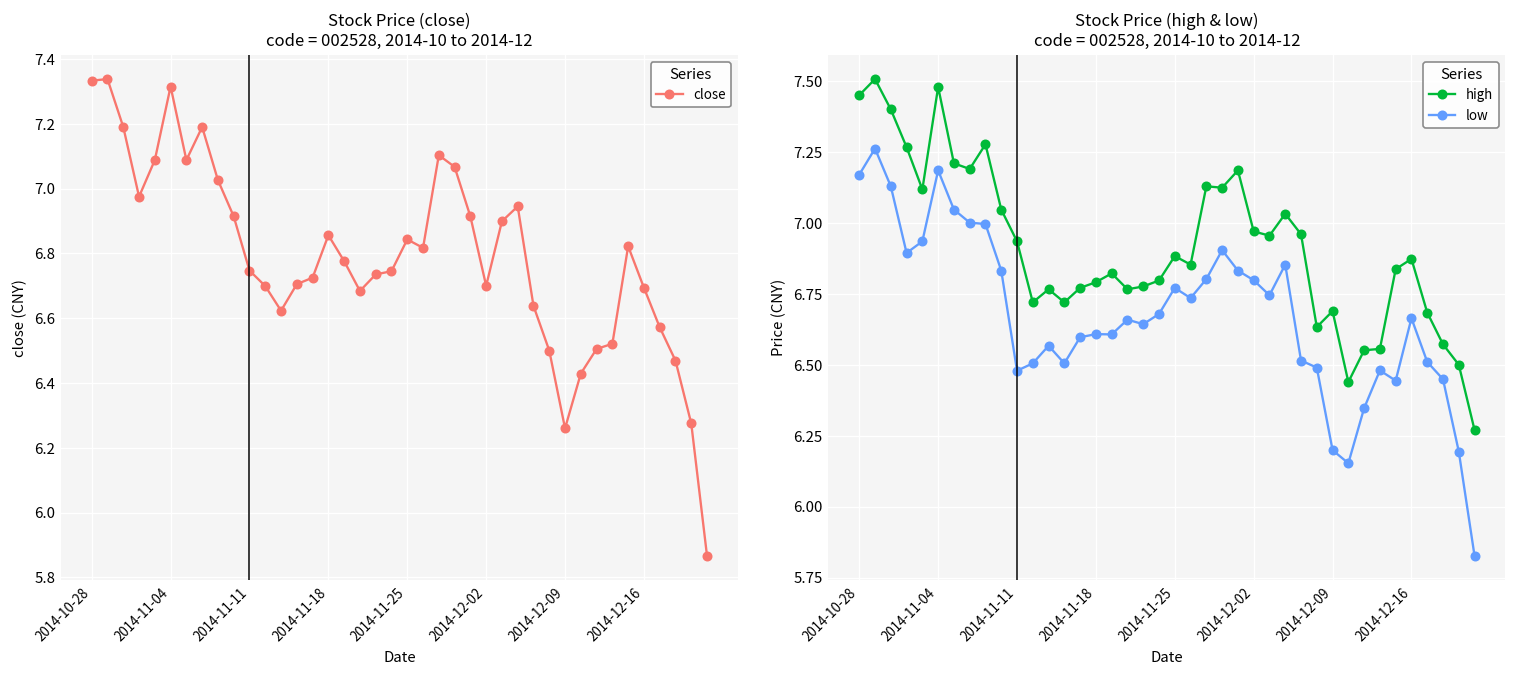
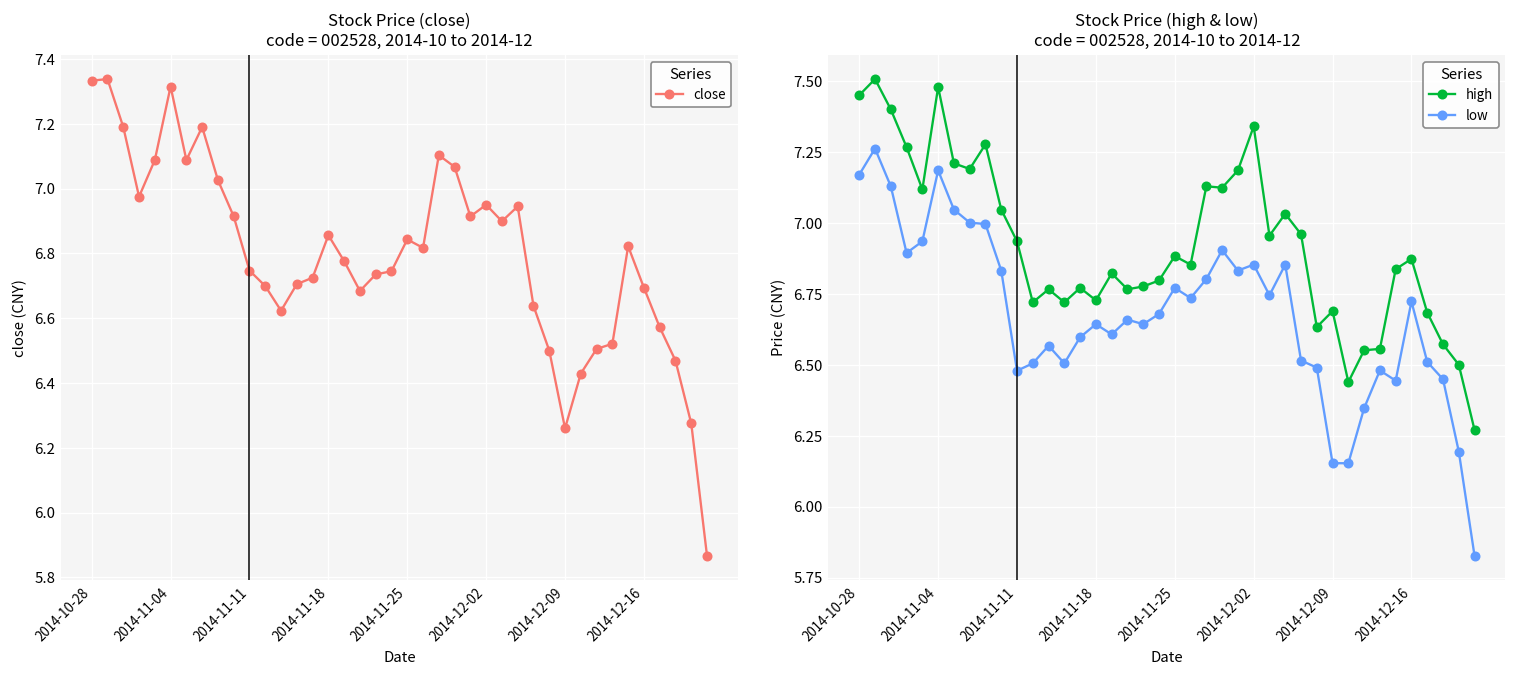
Stock Price (close) code = 002528, 2014-10 to 2014-12, 2014-12-02: 6.70 -> 6.95
Stock Price (high & low) code = 002528, 2014-10 to 2014-12, high, 2014-11-18: 6.79 -> 6.73
Stock Price (high & low) code = 002528, 2014-10 to 2014-12, low, 2014-11-18: 6.61 -> 6.64
Stock Price (high & low) code = 002528, 2014-10 to 2014-12, high, 2014-12-02: 6.97 -> 7.34
Stock Price (high & low) code = 002528, 2014-10 to 2014-12, low, 2014-12-02: 6.80 -> 6.85
Stock Price (high & low) code = 002528, 2014-10 to 2014-12, low, 2014-12-09: 6.20 -> 6.15
Stock Price (high & low) code = 002528, 2014-10 to 2014-12, low, 2014-12-16: 6.66 -> 6.72
